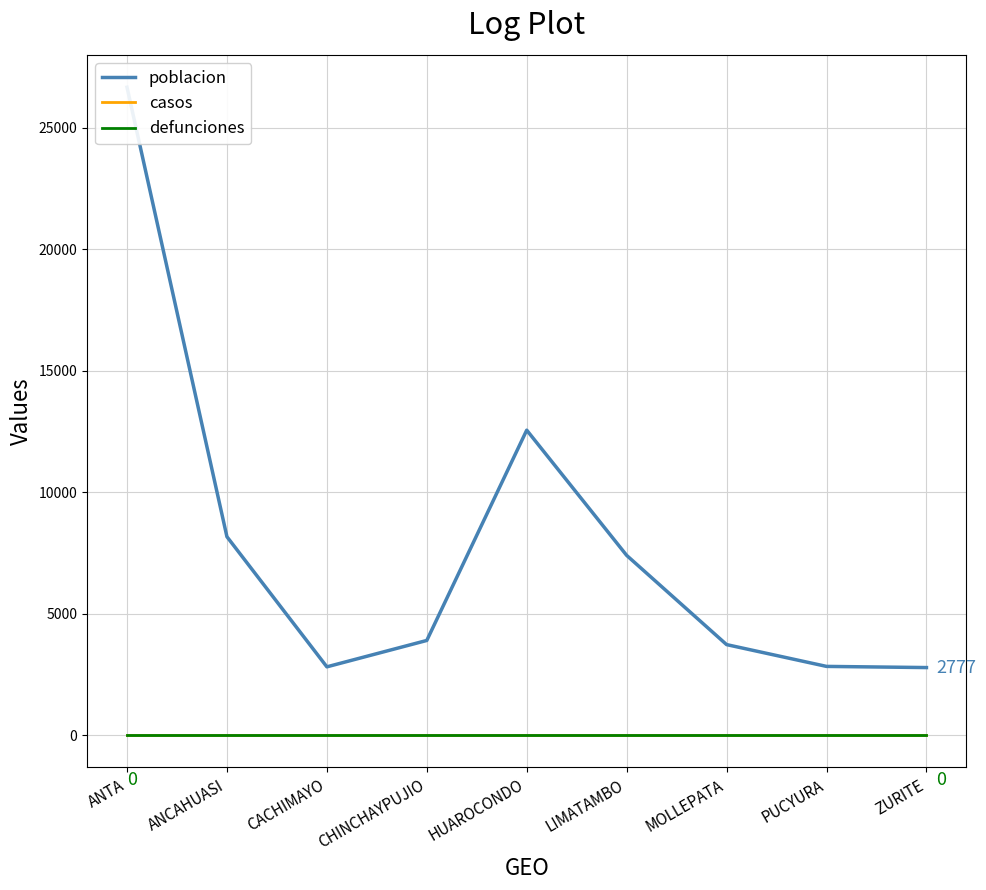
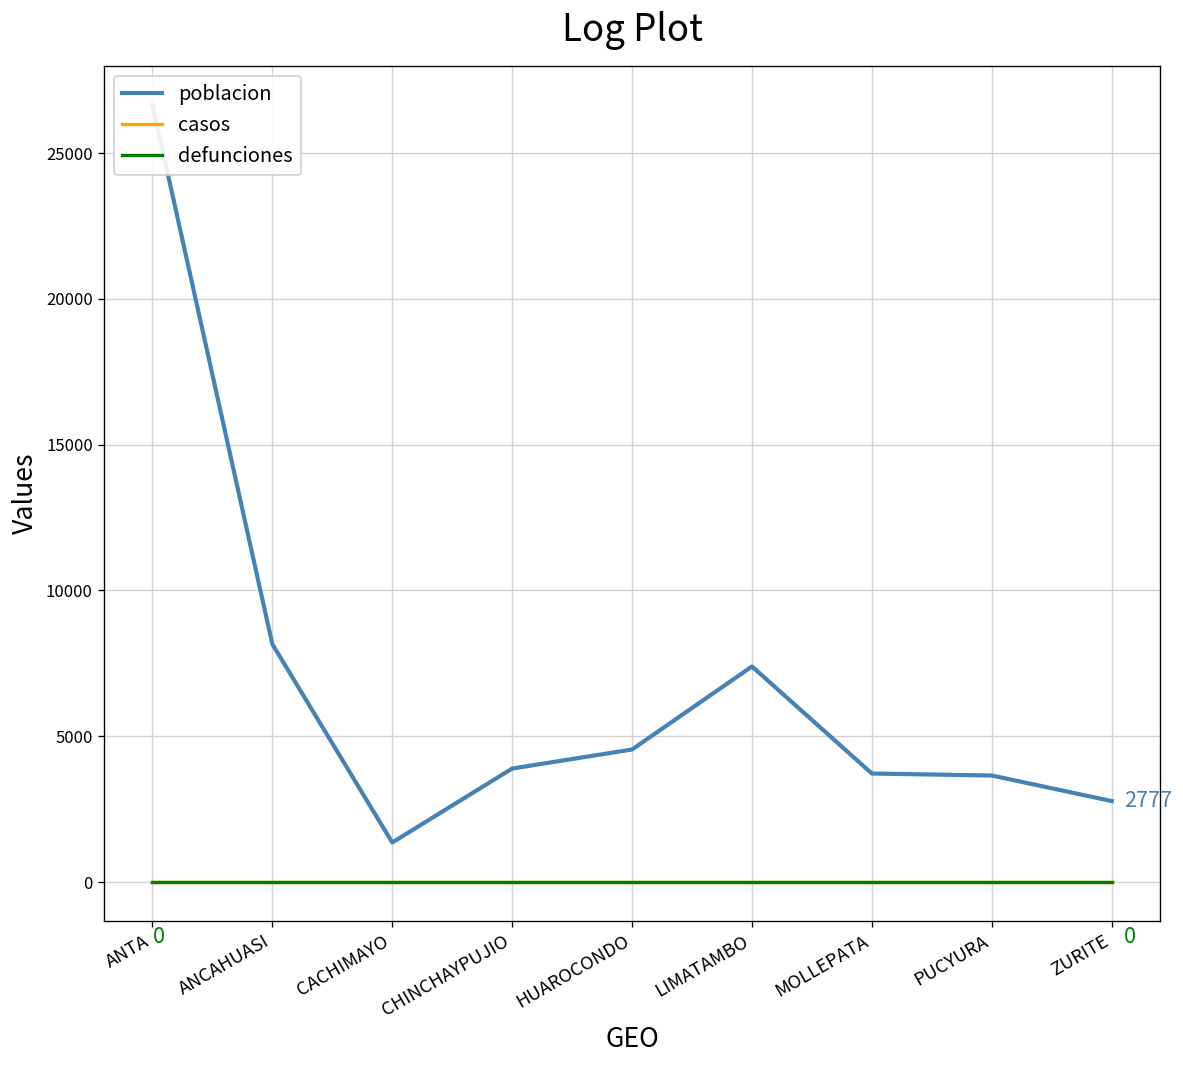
poblacion, CACHIMAYO: 2800 -> 1400
poblacion, HUAROCONDO: 12500 -> 4500
poblacion, PUCYURA: 2800 -> 3700
